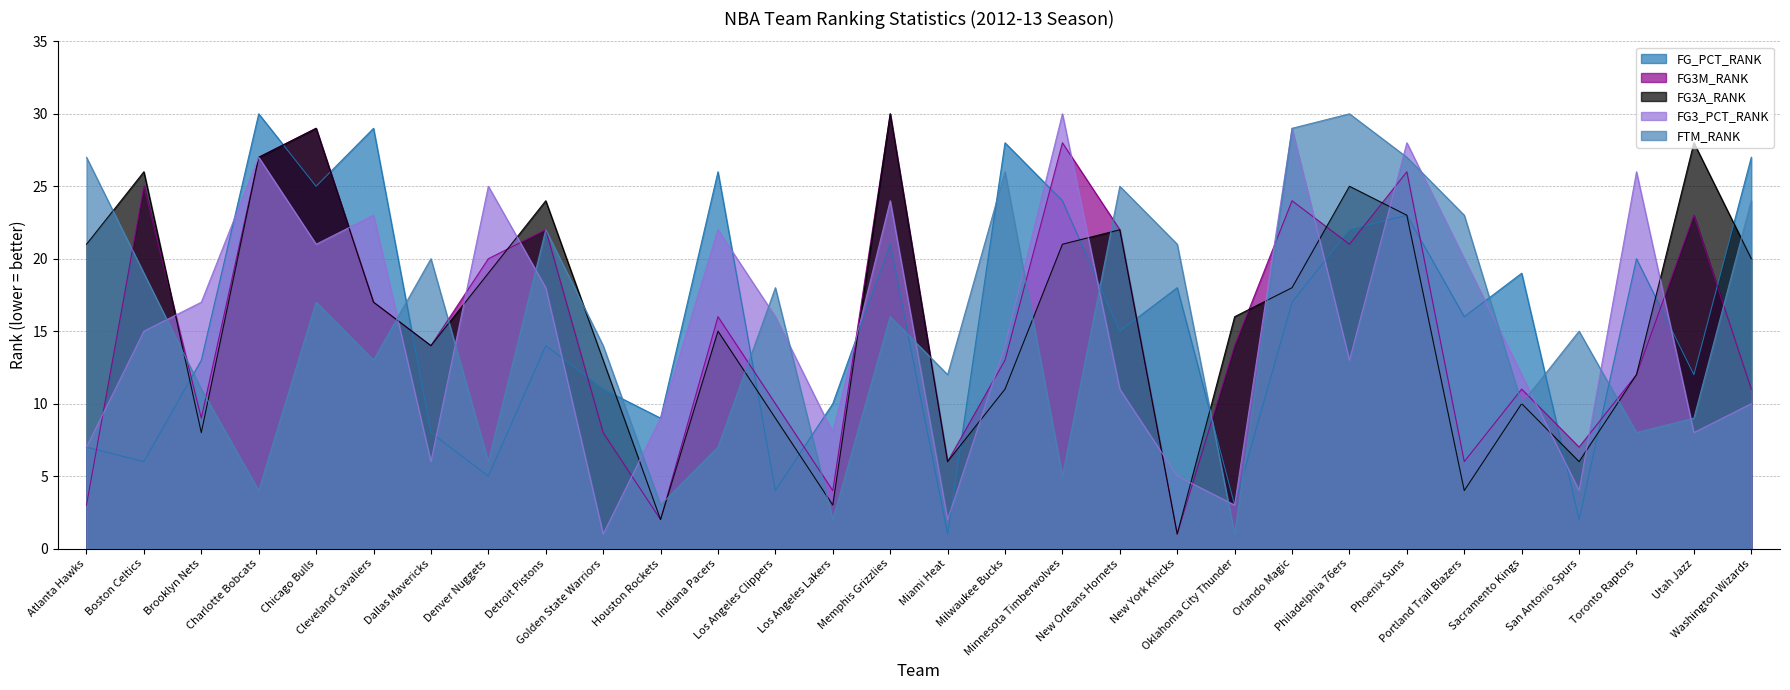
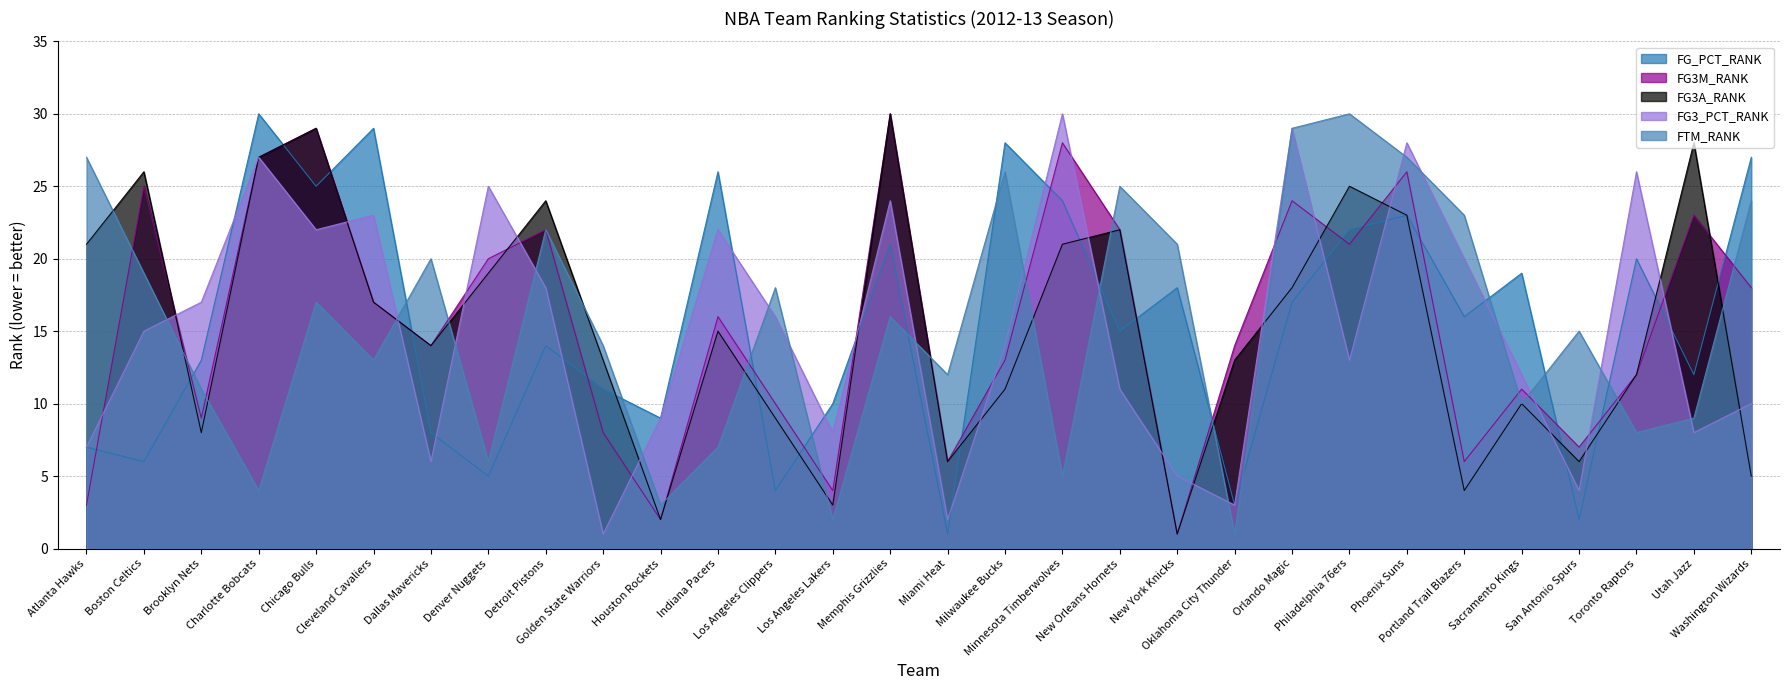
FG3_PCT_RANK, Chicago Bulls: 21 -> 22
FG3A_RANK, Oklahoma City Thunder: 16 -> 13
FG3M_RANK, Washington Wizards: 11 -> 18
FG3A_RANK, Washington Wizards: 20 -> 5
